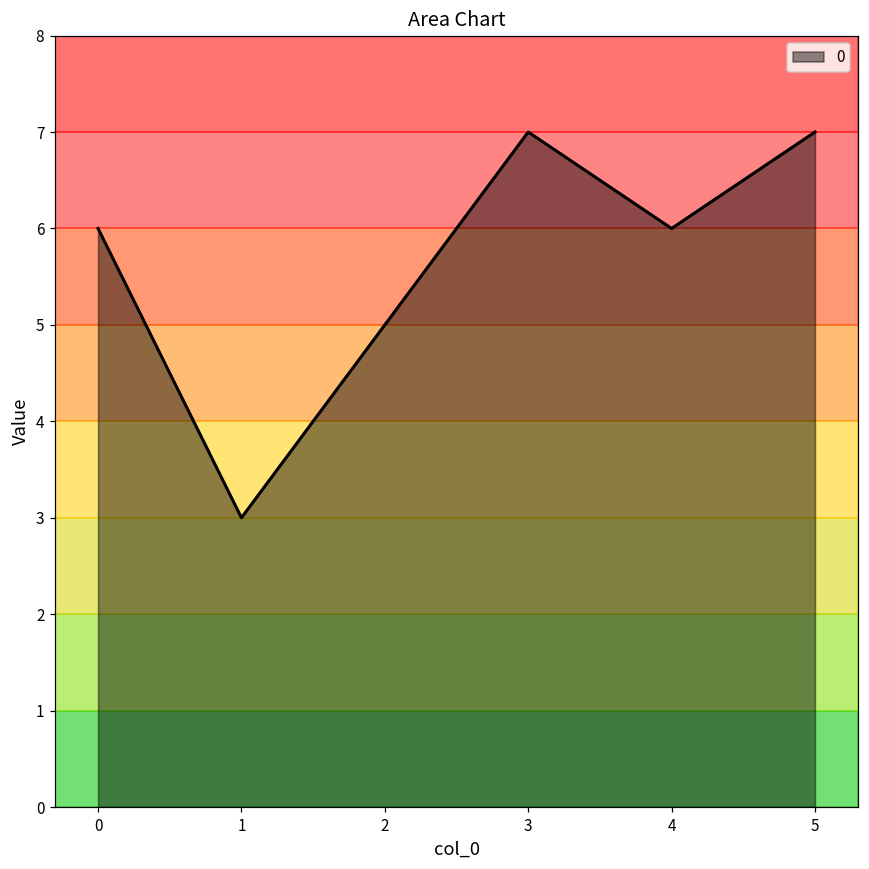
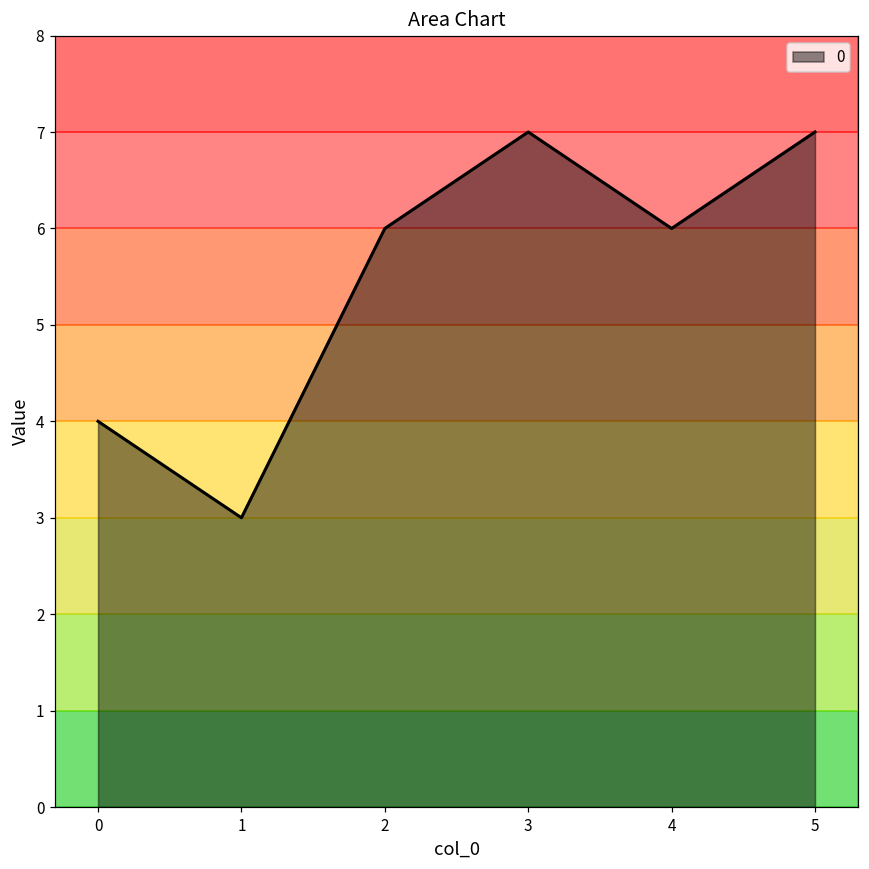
0: 6 -> 4
2: 5 -> 6
